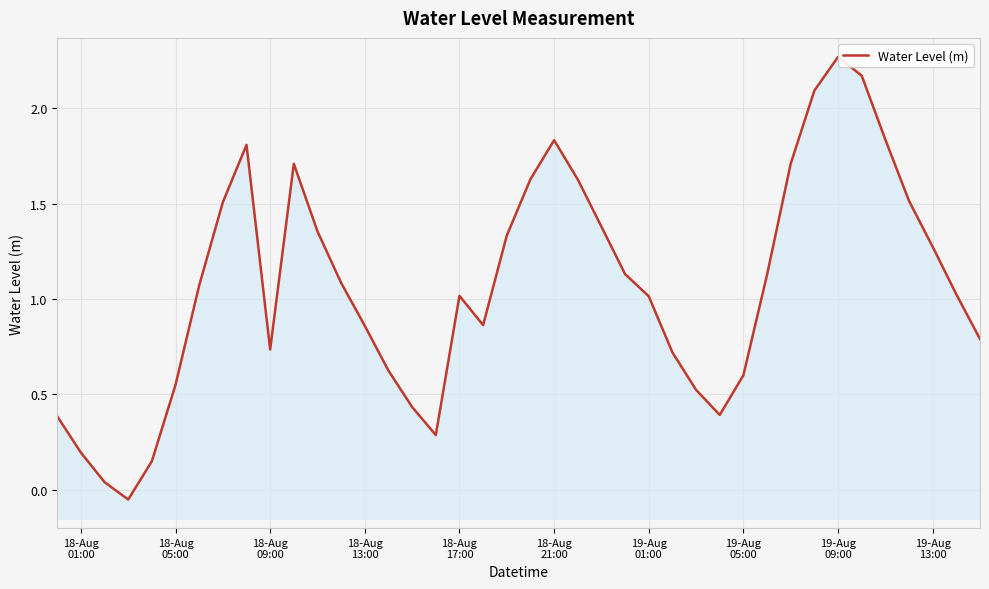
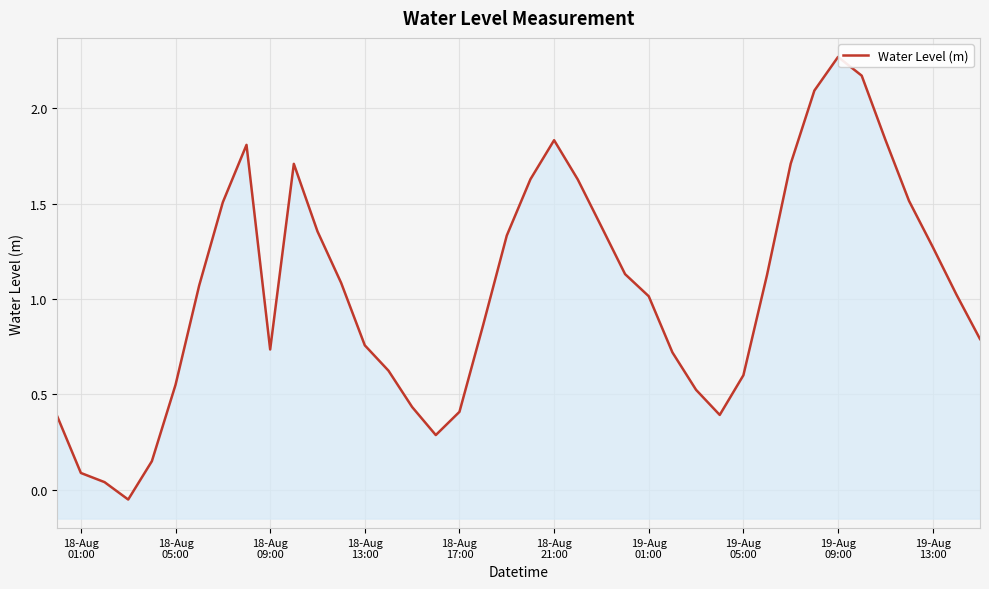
18-Aug 01:00: 0.19 -> 0.09
18-Aug 13:00: 0.86 -> 0.76
18-Aug 17:00: 1.02 -> 0.41
